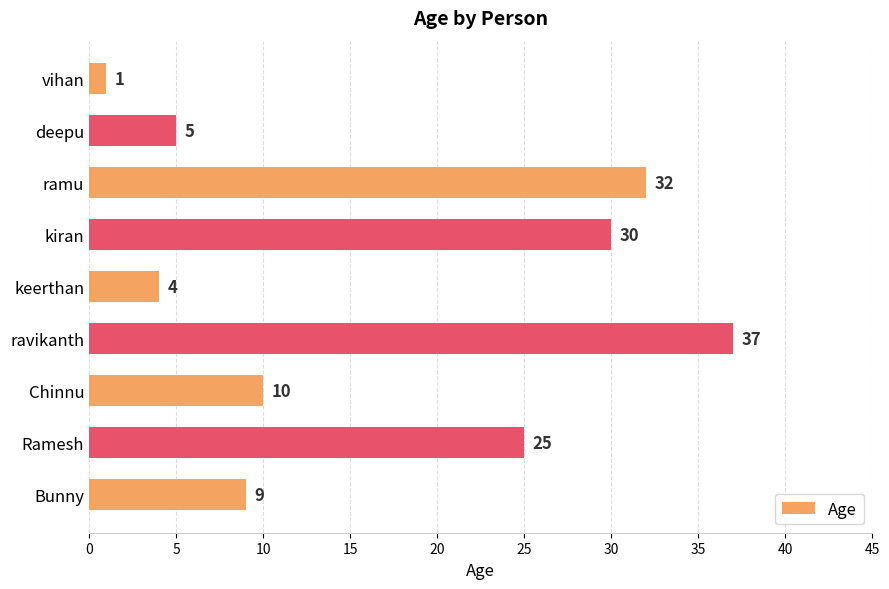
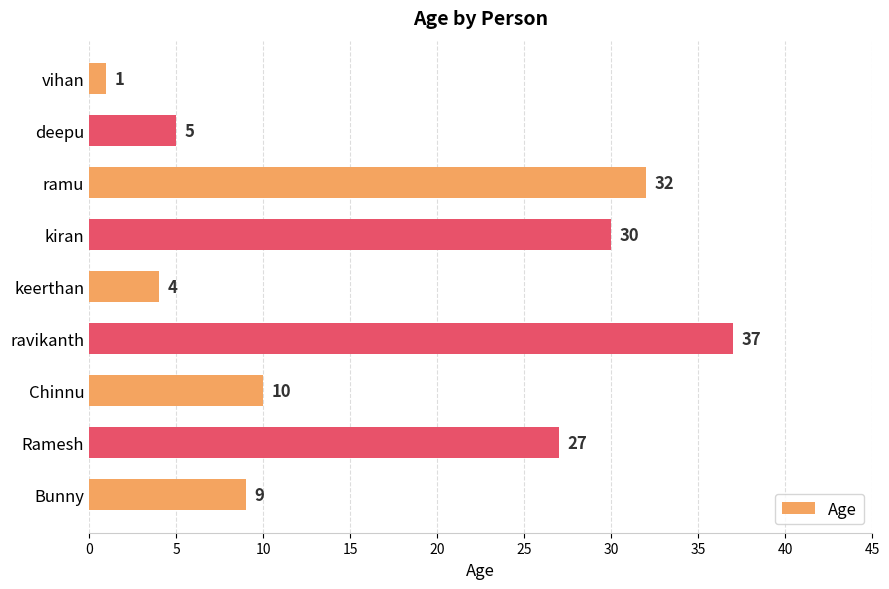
Ramesh: 25 -> 27
